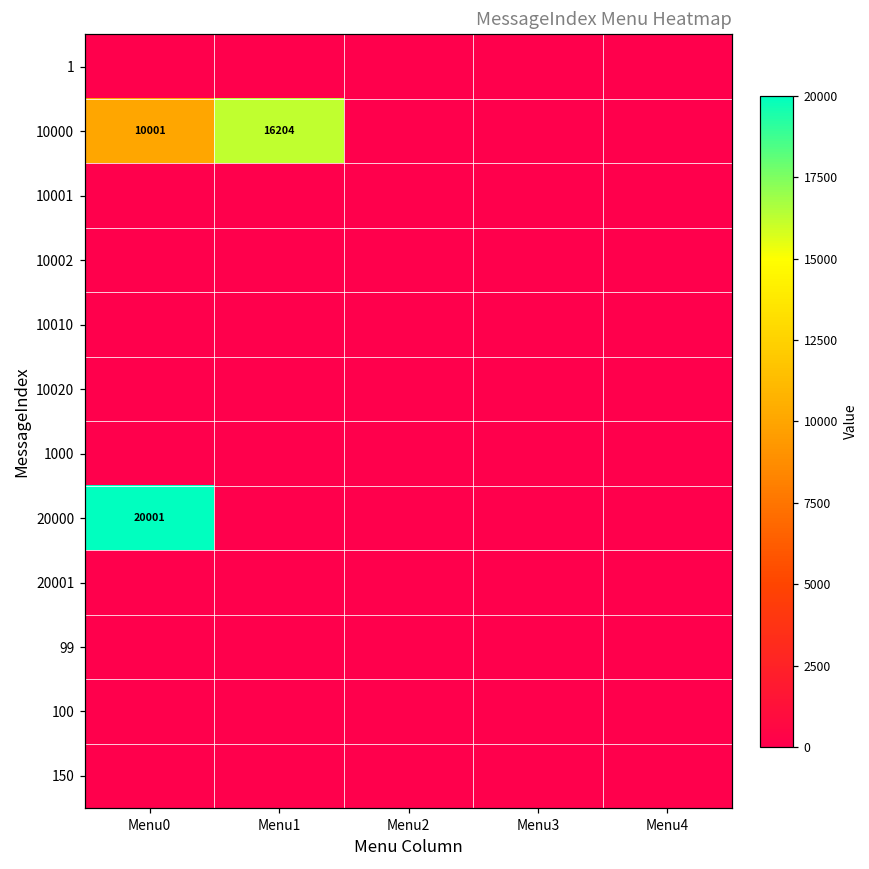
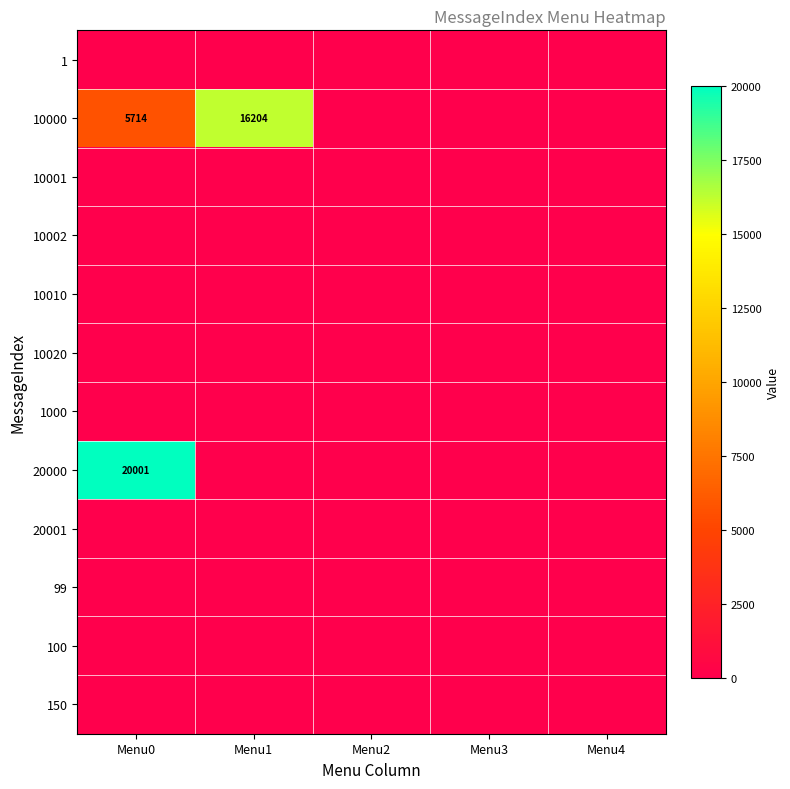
10000, Menu0: 10001 -> 5714
